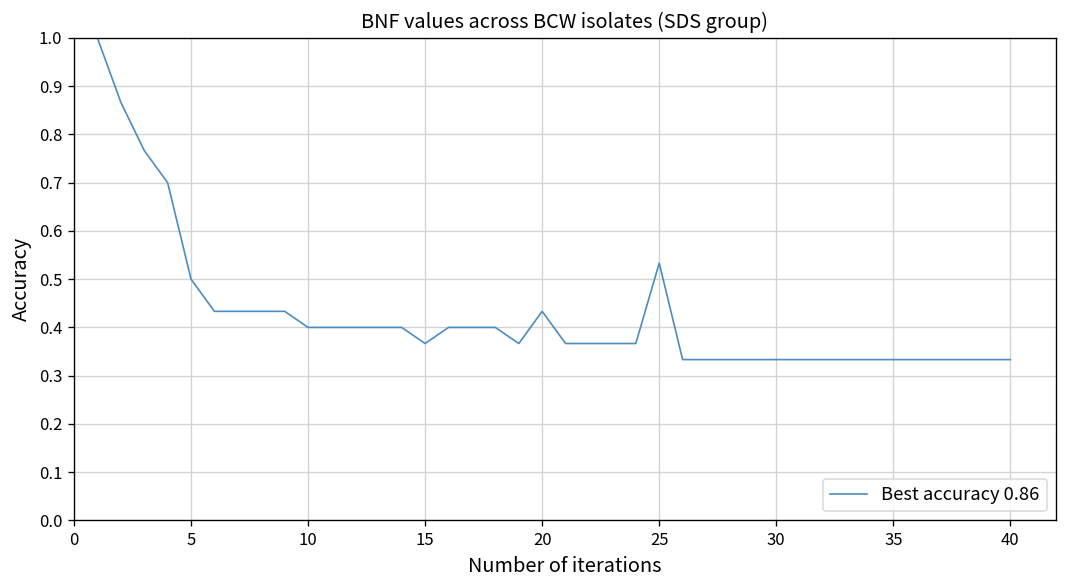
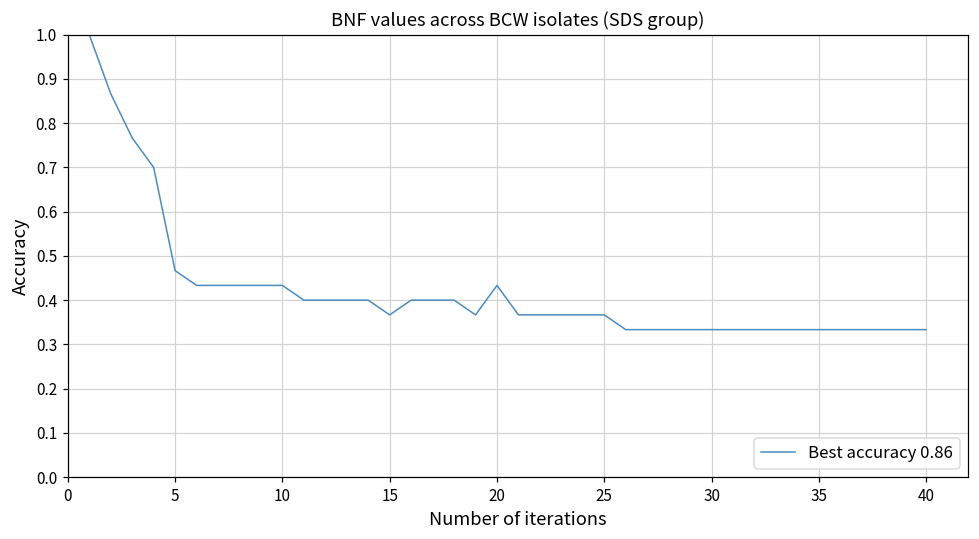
5: 0.50 -> 0.47
10: 0.40 -> 0.43
25: 0.53 -> 0.37
